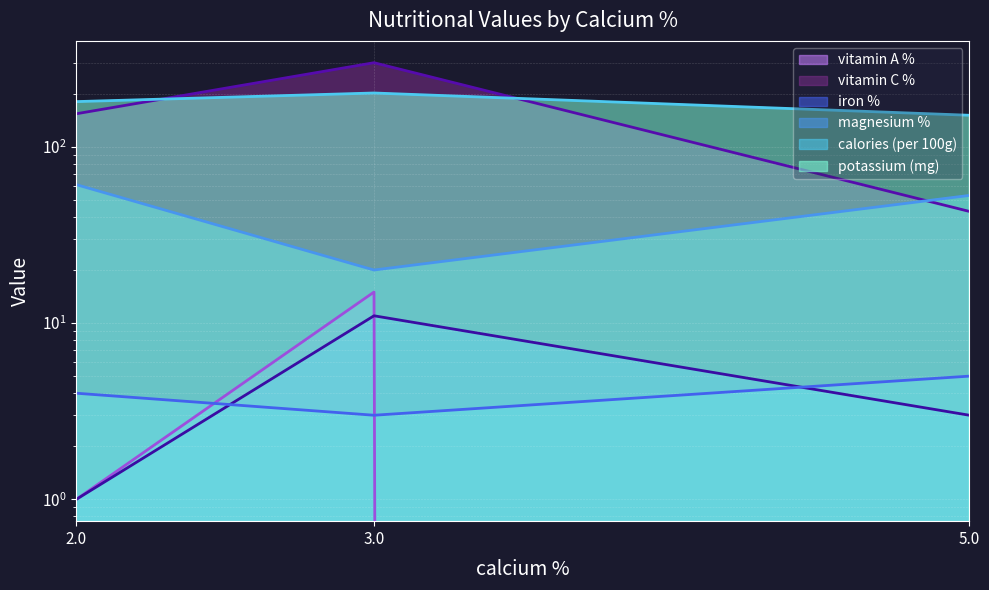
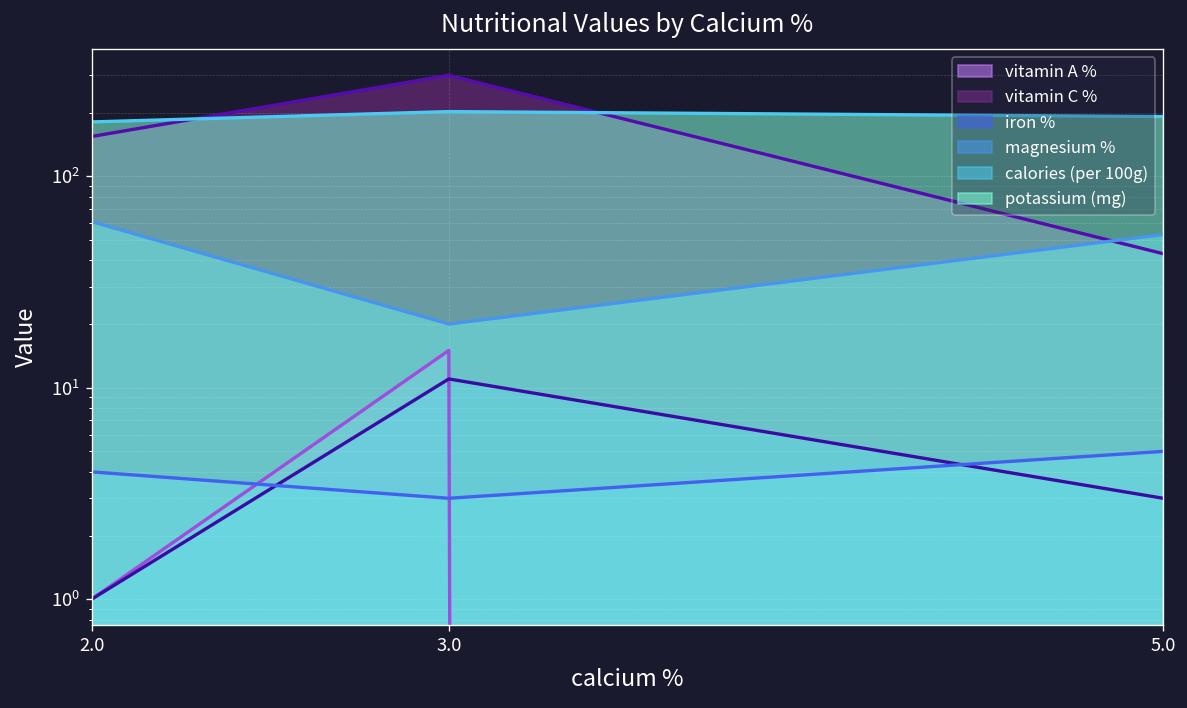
potassium (mg), 5.0: 150 -> 190
